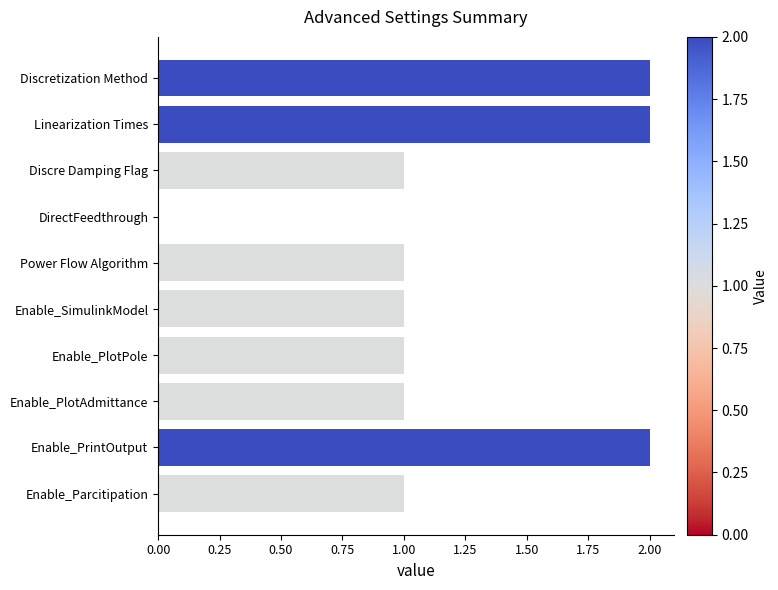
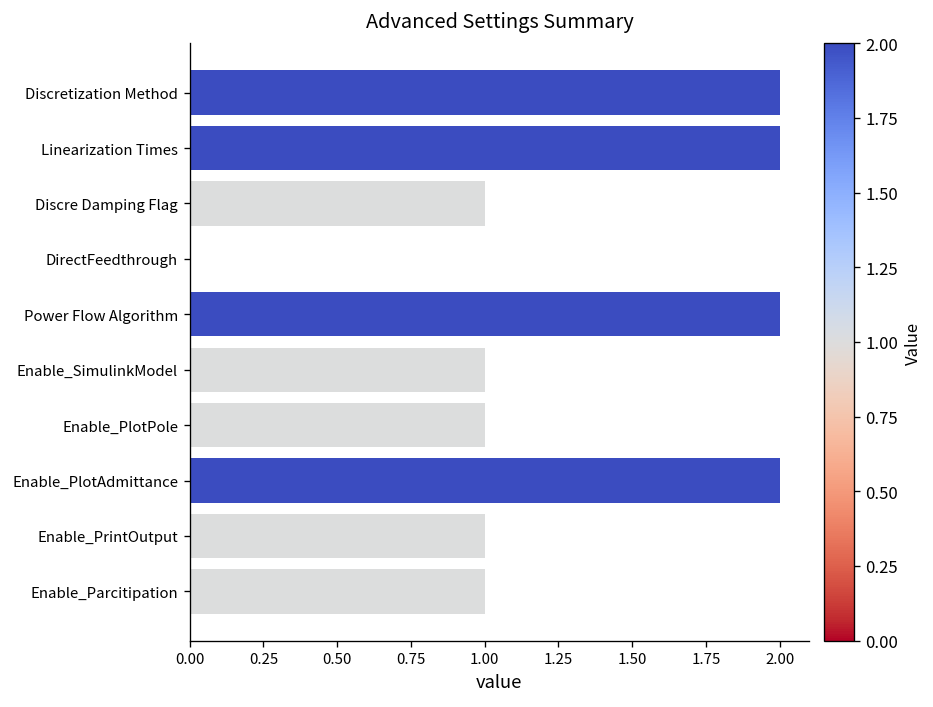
Power Flow Algorithm: 1 -> 2
Enable_PlotAdmittance: 1 -> 2
Enable_PrintOutput: 2 -> 1
